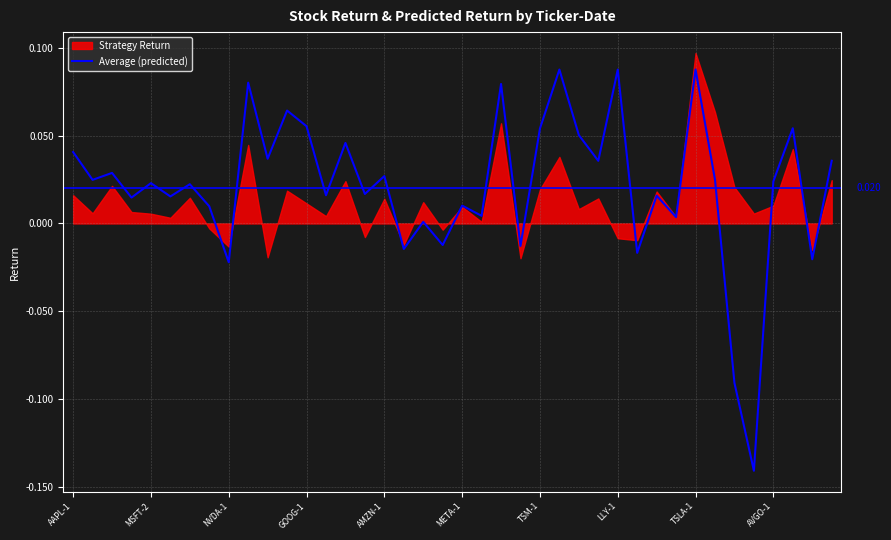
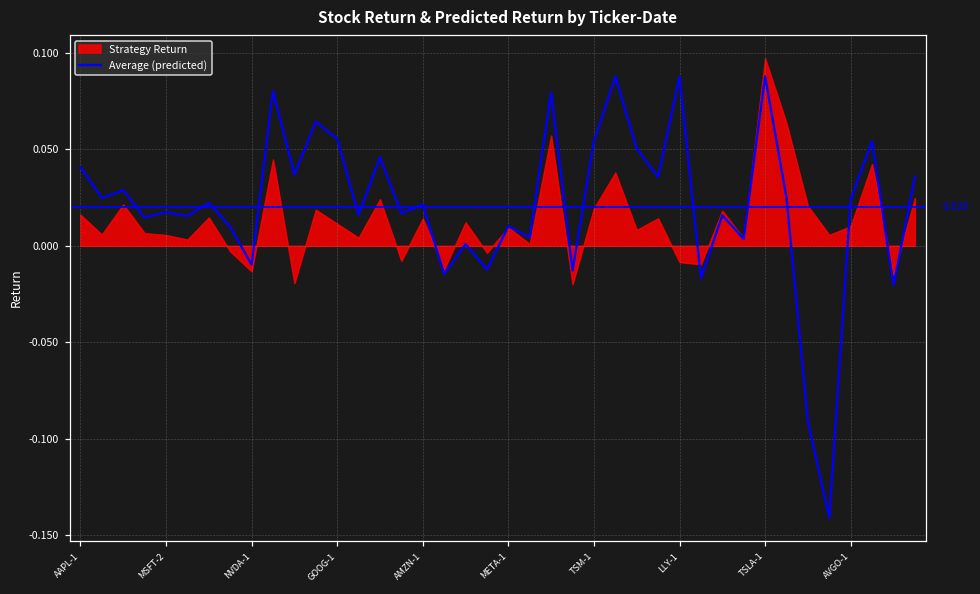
Average (predicted), MSFT-2: 0.023 -> 0.017
Average (predicted), NVDA-1: -0.022 -> -0.010
Average (predicted), AMZN-1: 0.027 -> 0.021
